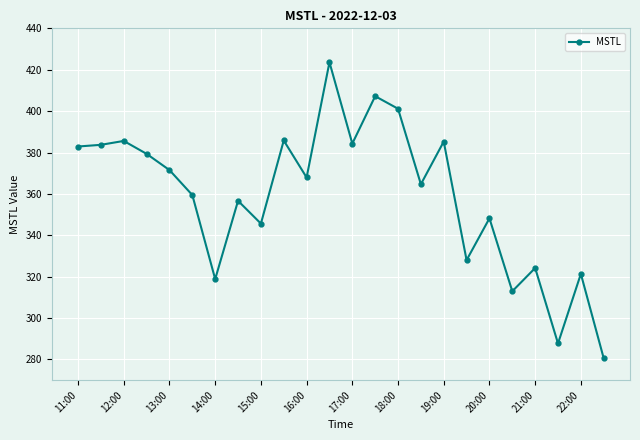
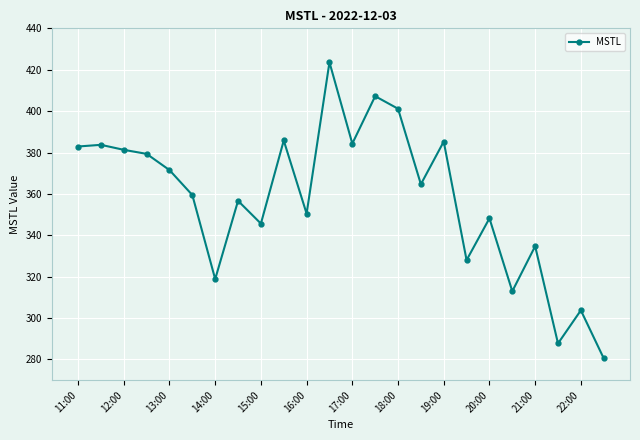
12:00: 386 -> 381
16:00: 368 -> 350
21:00: 324 -> 335
22:00: 321 -> 304
